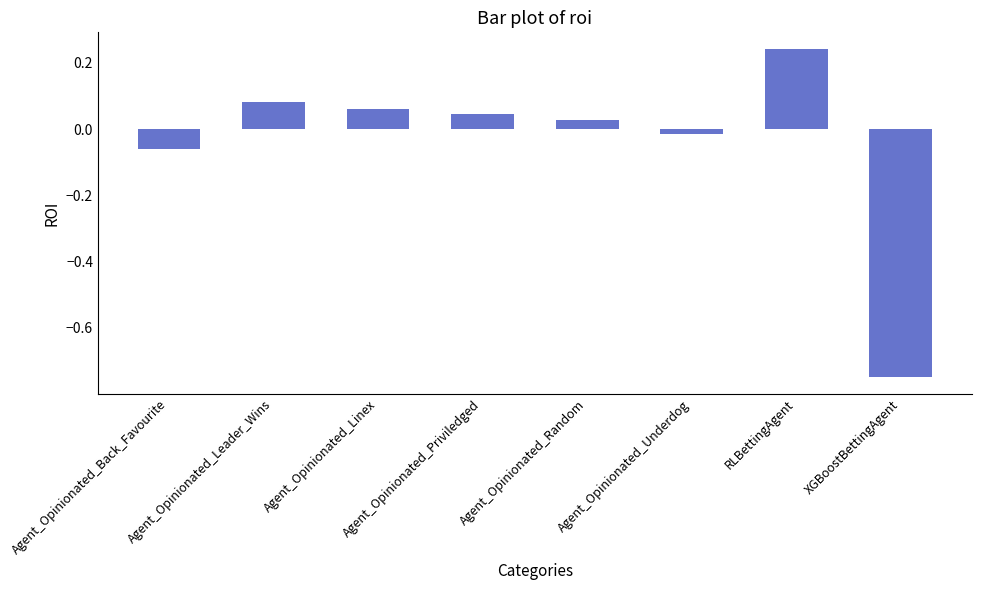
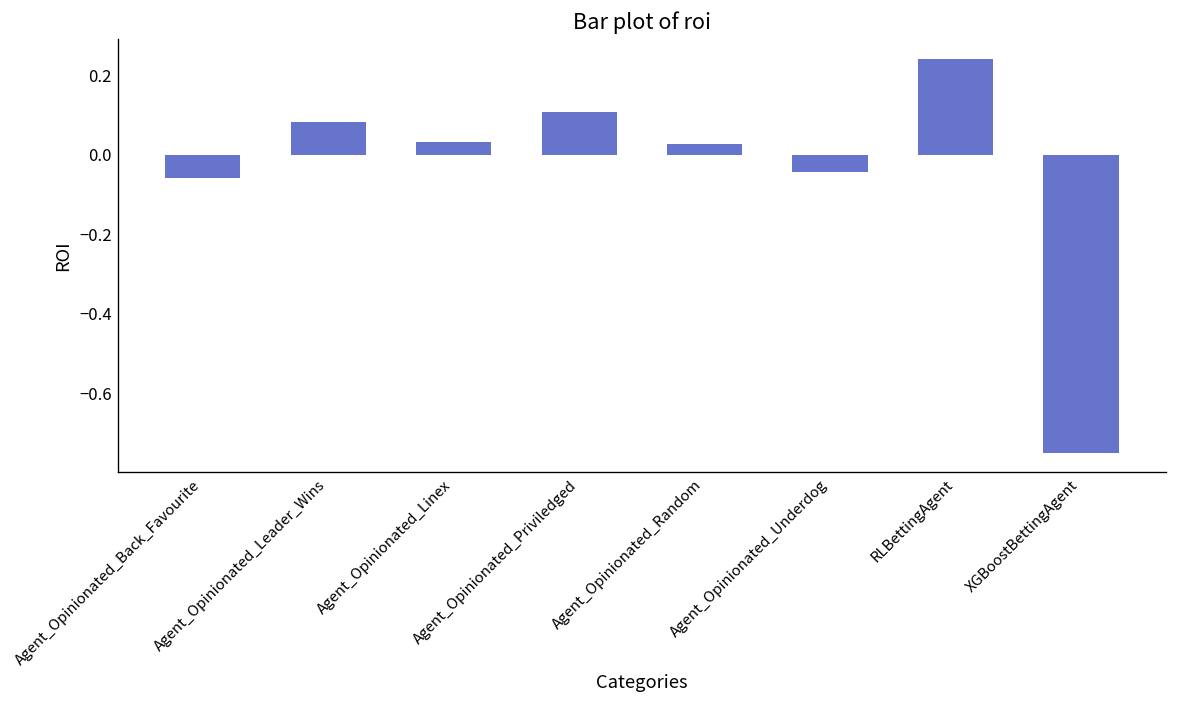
Agent_Opinionated_Linex: 0.06 -> 0.03
Agent_Opinionated_Priviledged: 0.05 -> 0.11
Agent_Opinionated_Underdog: -0.02 -> -0.04
